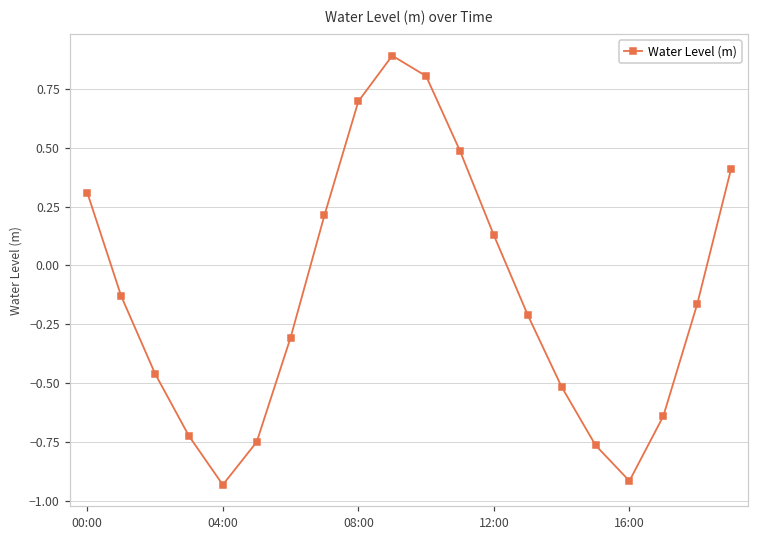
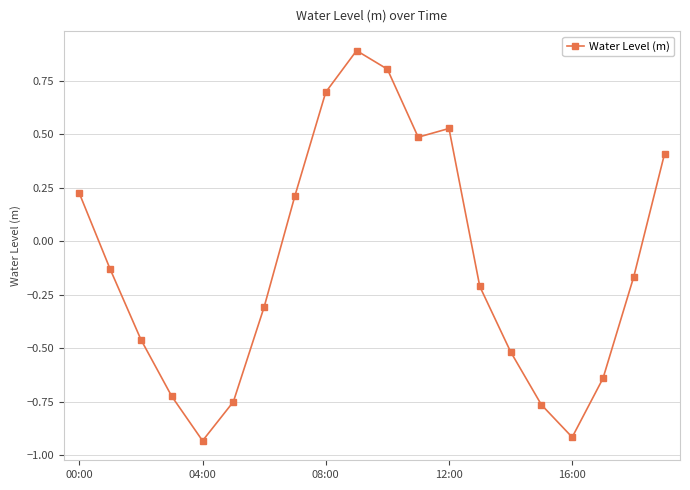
00:00: 0.31 -> 0.22
12:00: 0.13 -> 0.53
